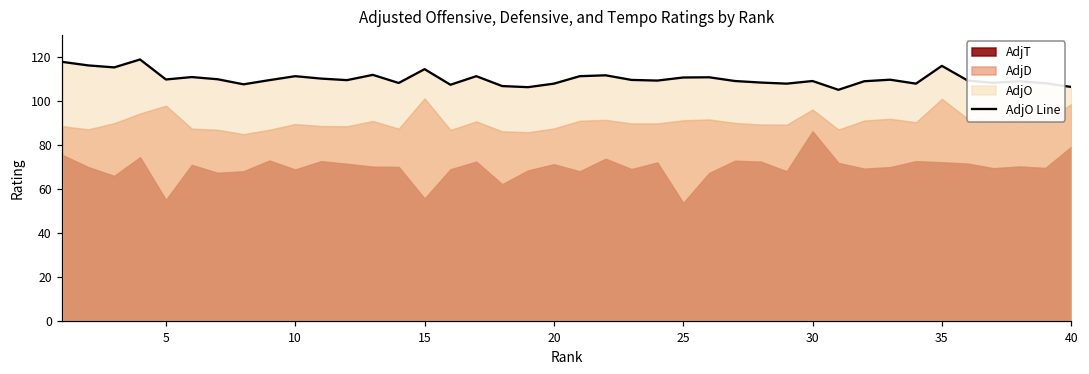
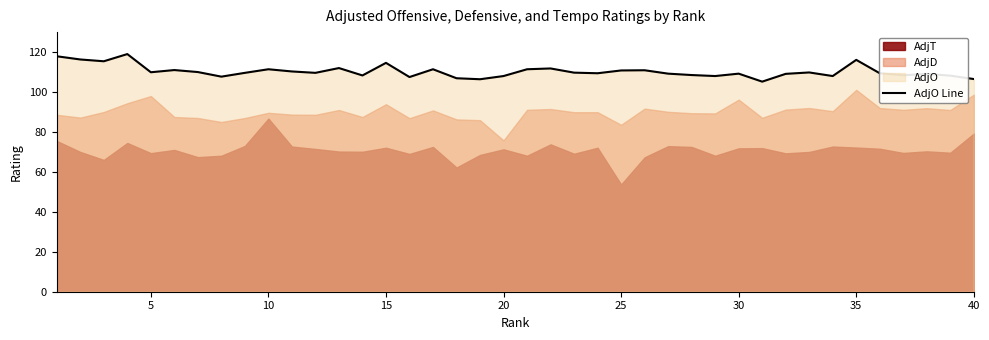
AdjT, 5: 55 -> 69
AdjT, 10: 69 -> 87
AdjT, 15: 56 -> 72
AdjD, 15: 101 -> 94
AdjD, 20: 88 -> 76
AdjD, 25: 91 -> 84
AdjT, 30: 86 -> 72
